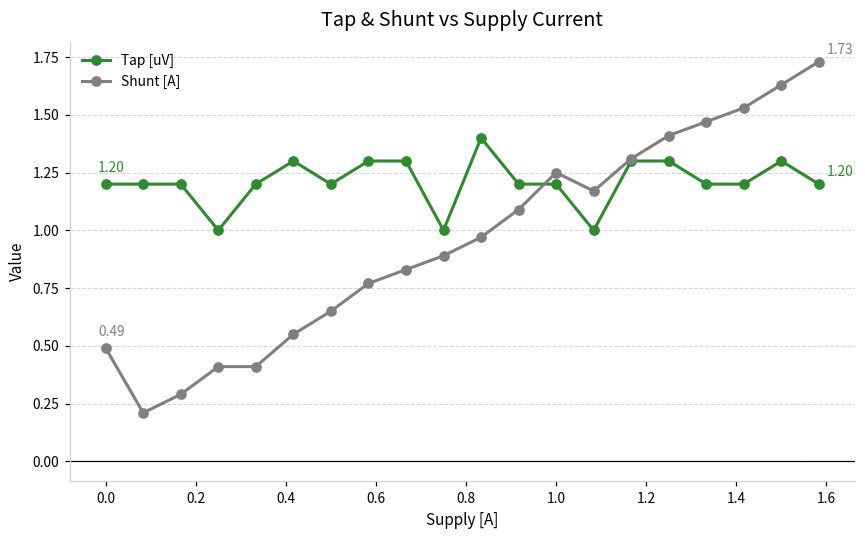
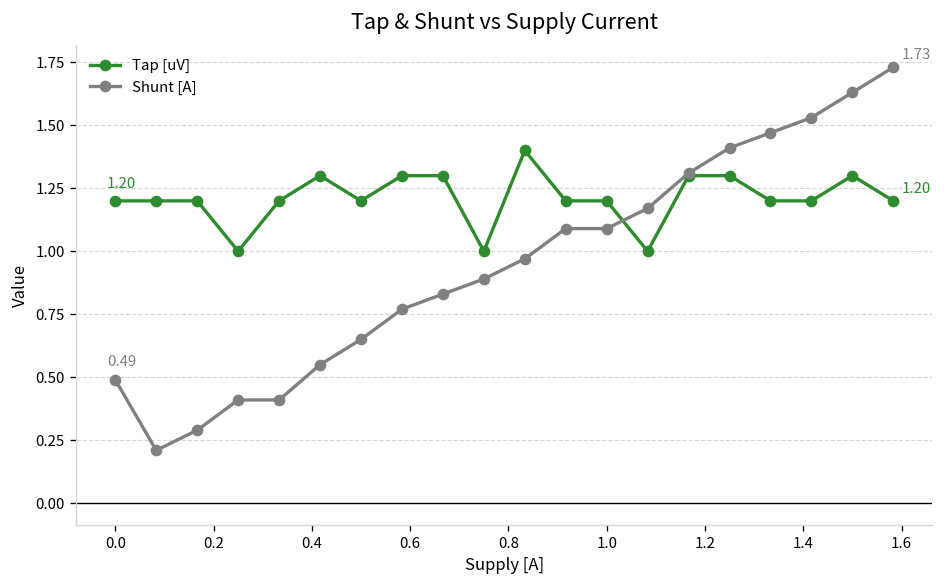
Shunt [A], 1.0: 1.25 -> 1.09
